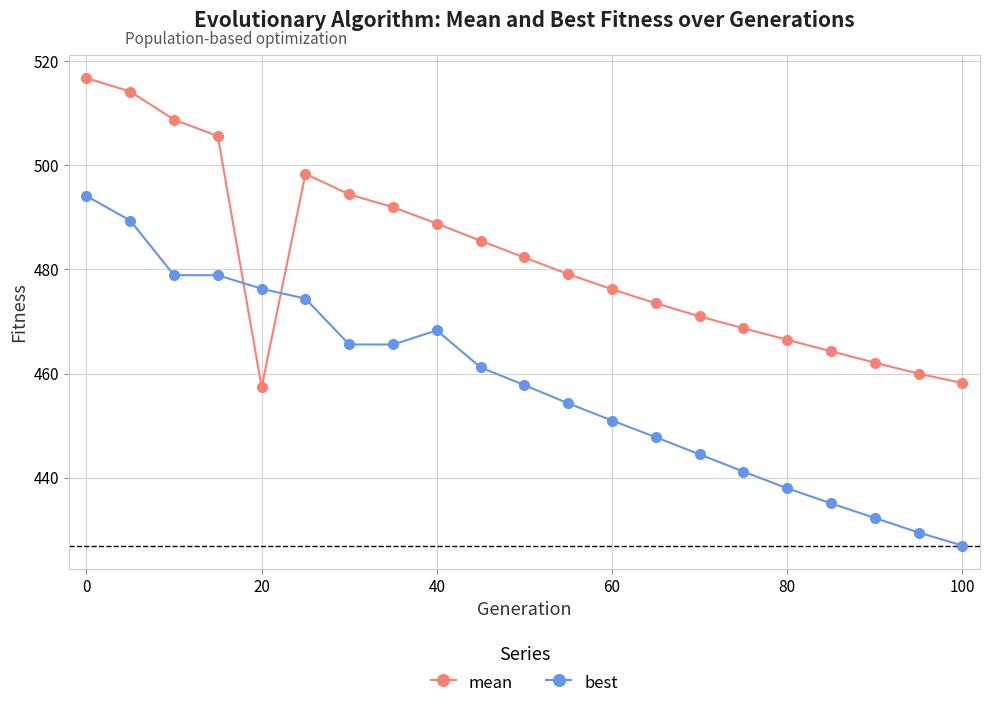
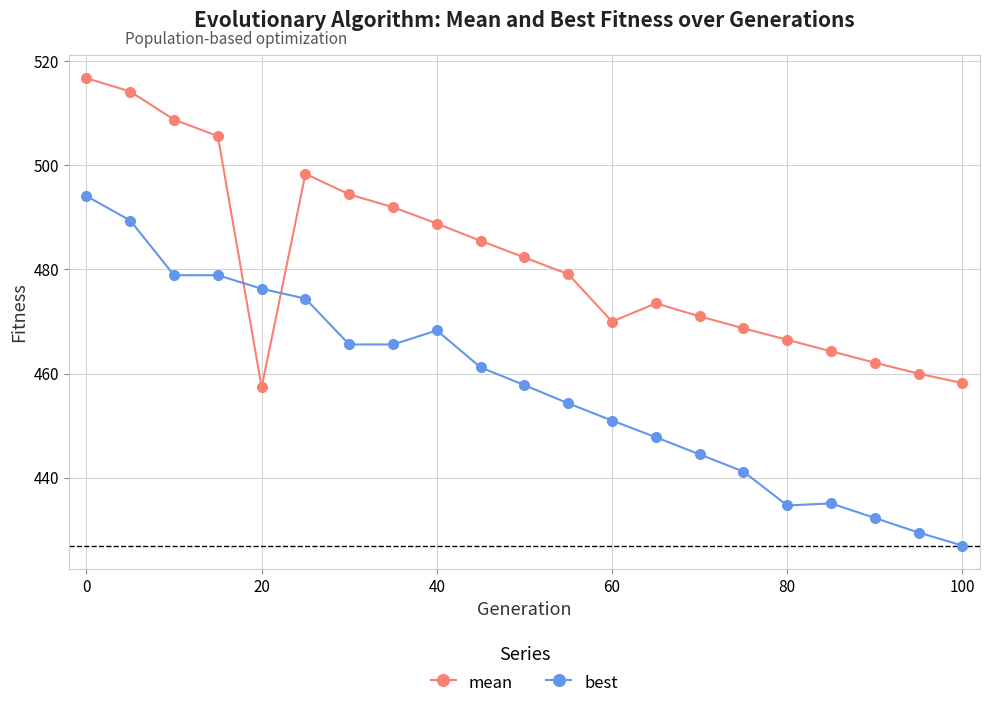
mean, 60: 476 -> 470
best, 80: 438 -> 435
